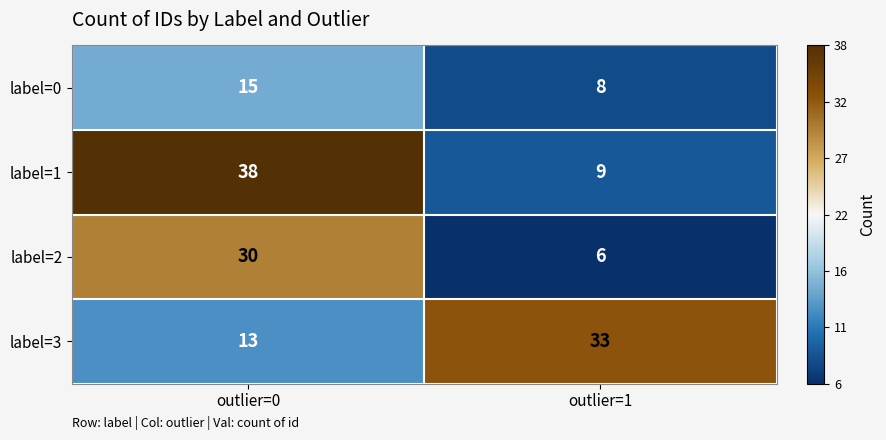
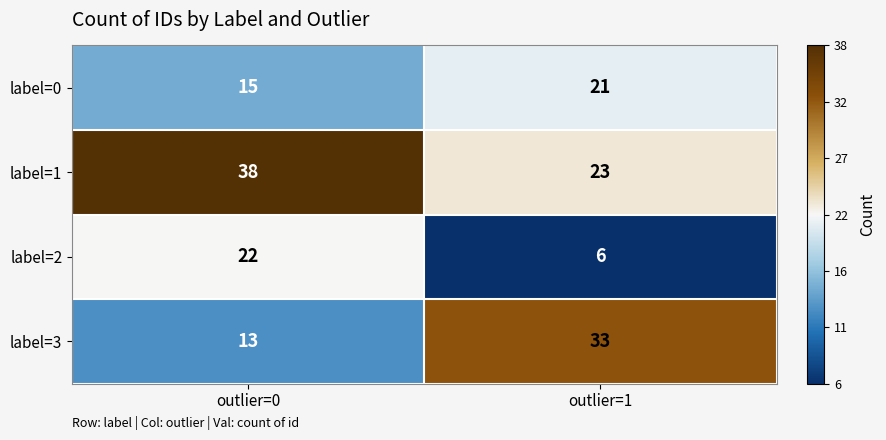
label=0, outlier=1: 8 -> 21
label=1, outlier=1: 9 -> 23
label=2, outlier=0: 30 -> 22
